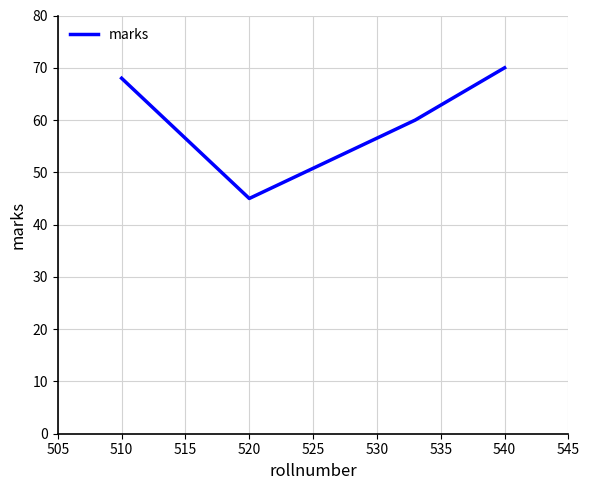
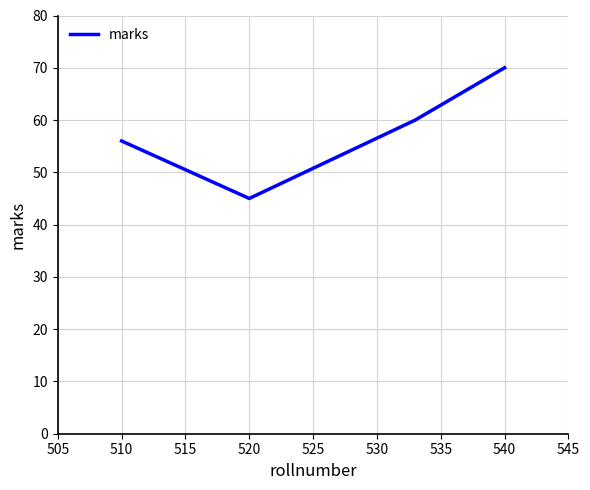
510: 68 -> 56
